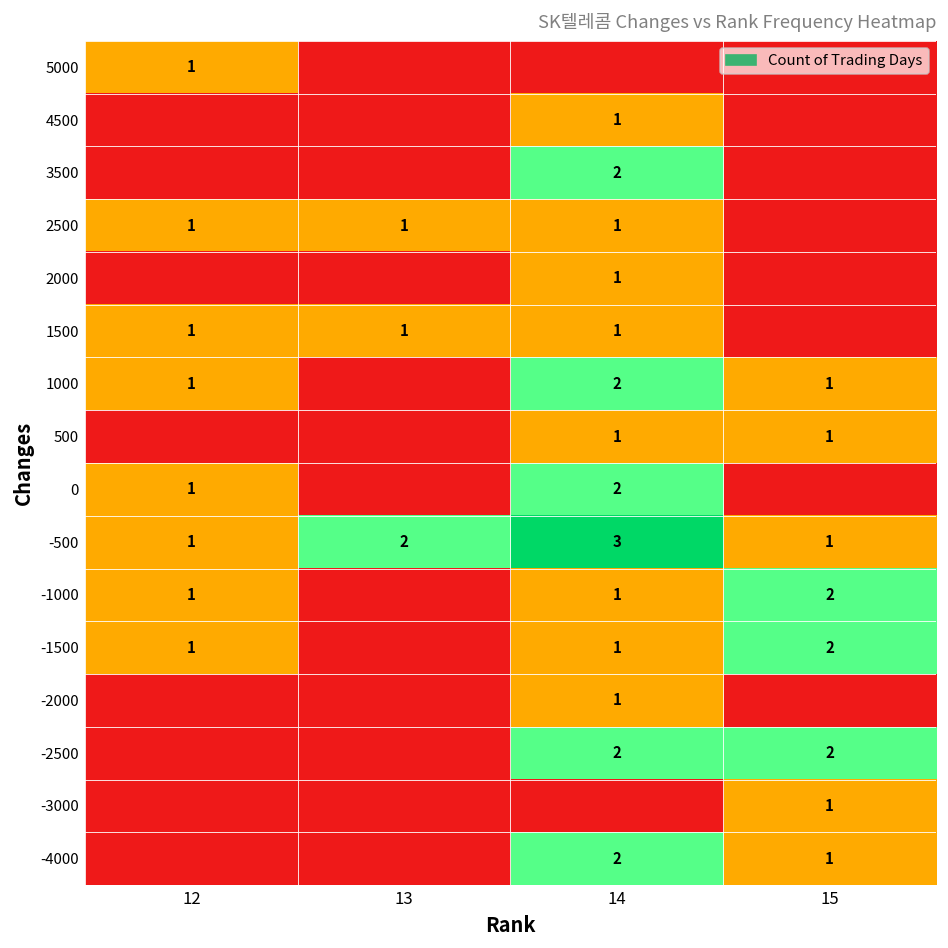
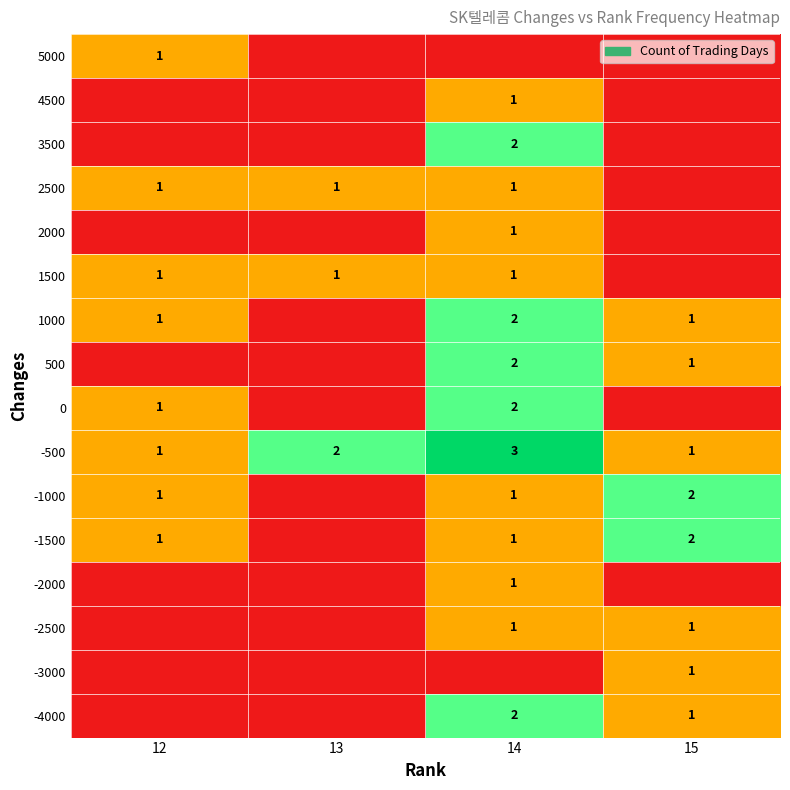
500, 14: 1 -> 2
-2500, 14: 2 -> 1
-2500, 15: 2 -> 1
